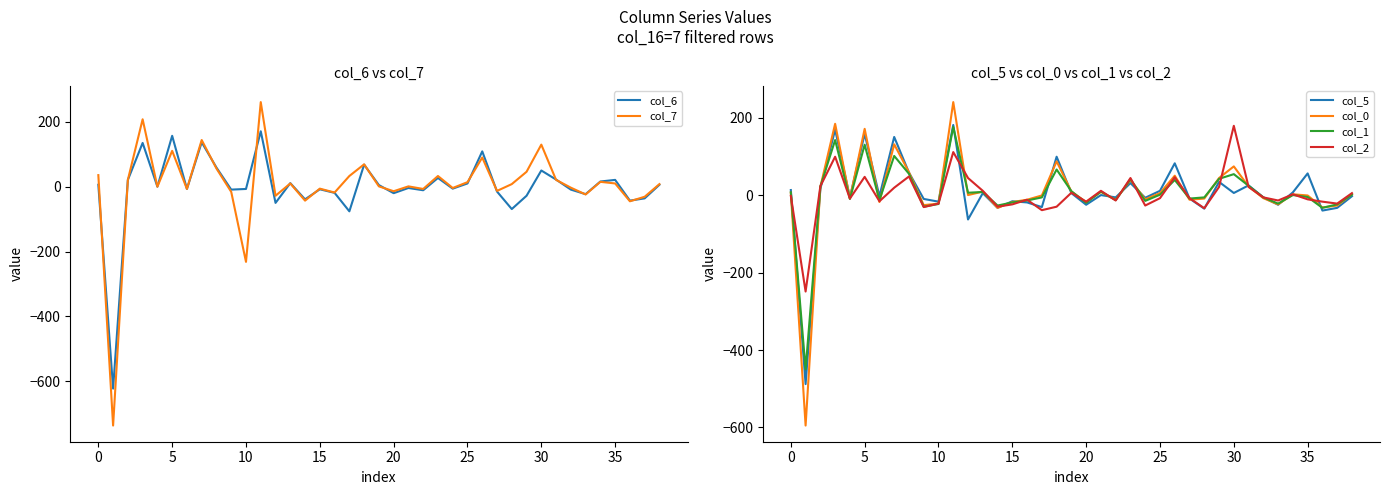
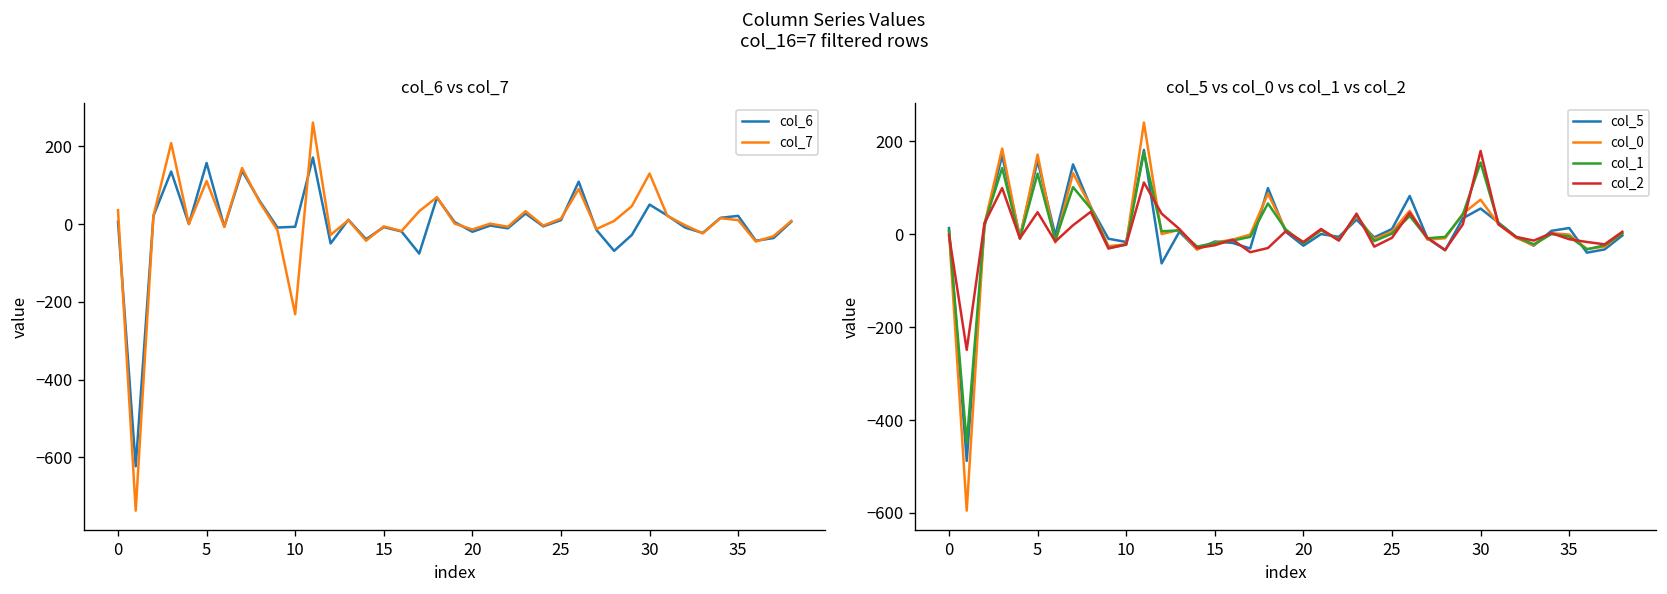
col_5 vs col_0 vs col_1 vs col_2, col_5, 30: 10 -> 60
col_5 vs col_0 vs col_1 vs col_2, col_1, 30: 50 -> 150
col_5 vs col_0 vs col_1 vs col_2, col_5, 35: 60 -> 10
